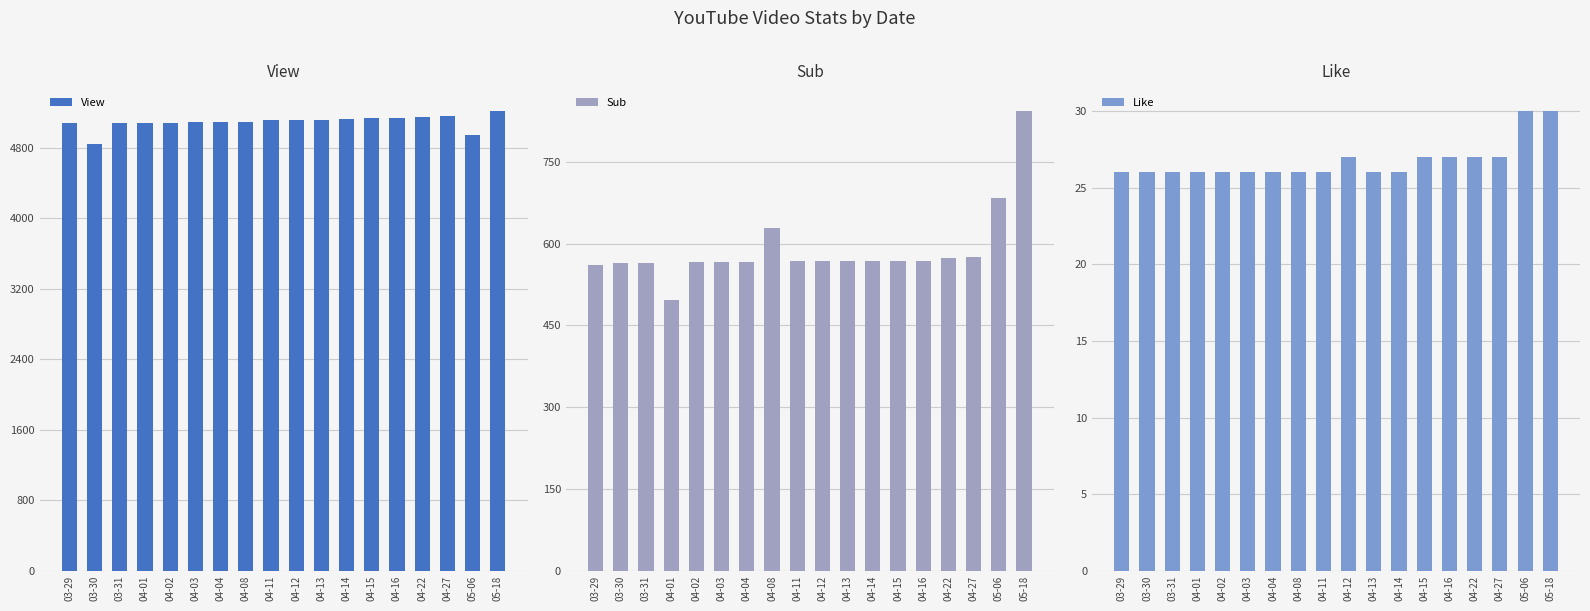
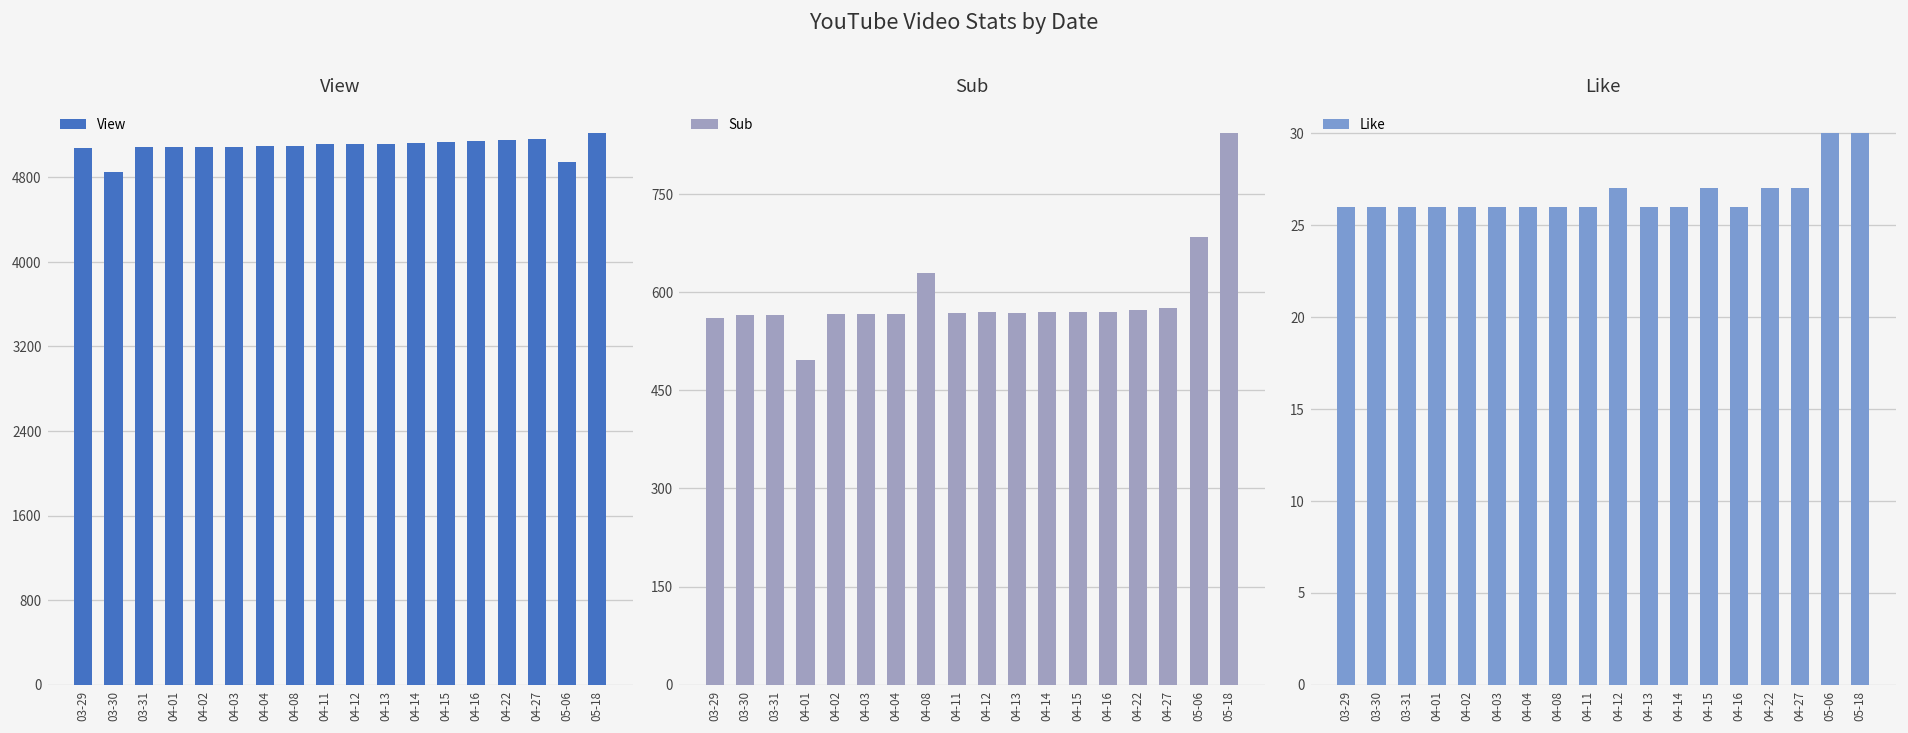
Like, 04-16: 27 -> 26
